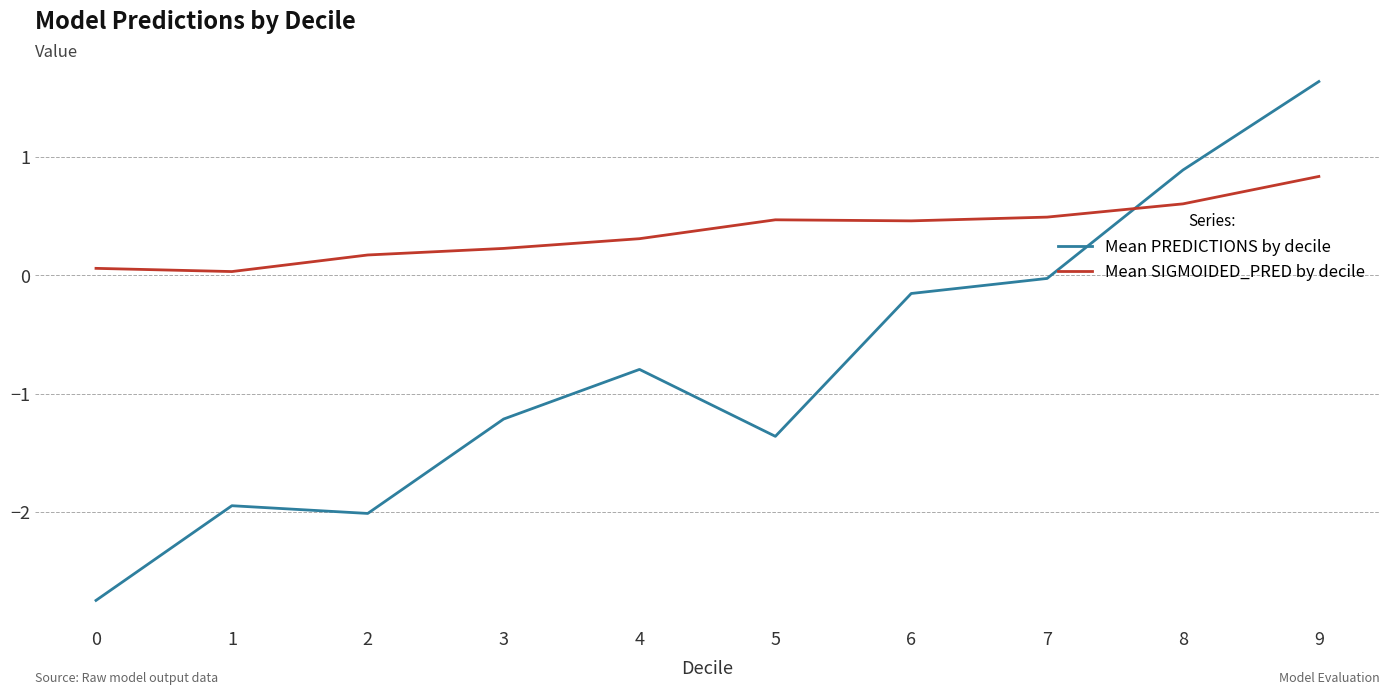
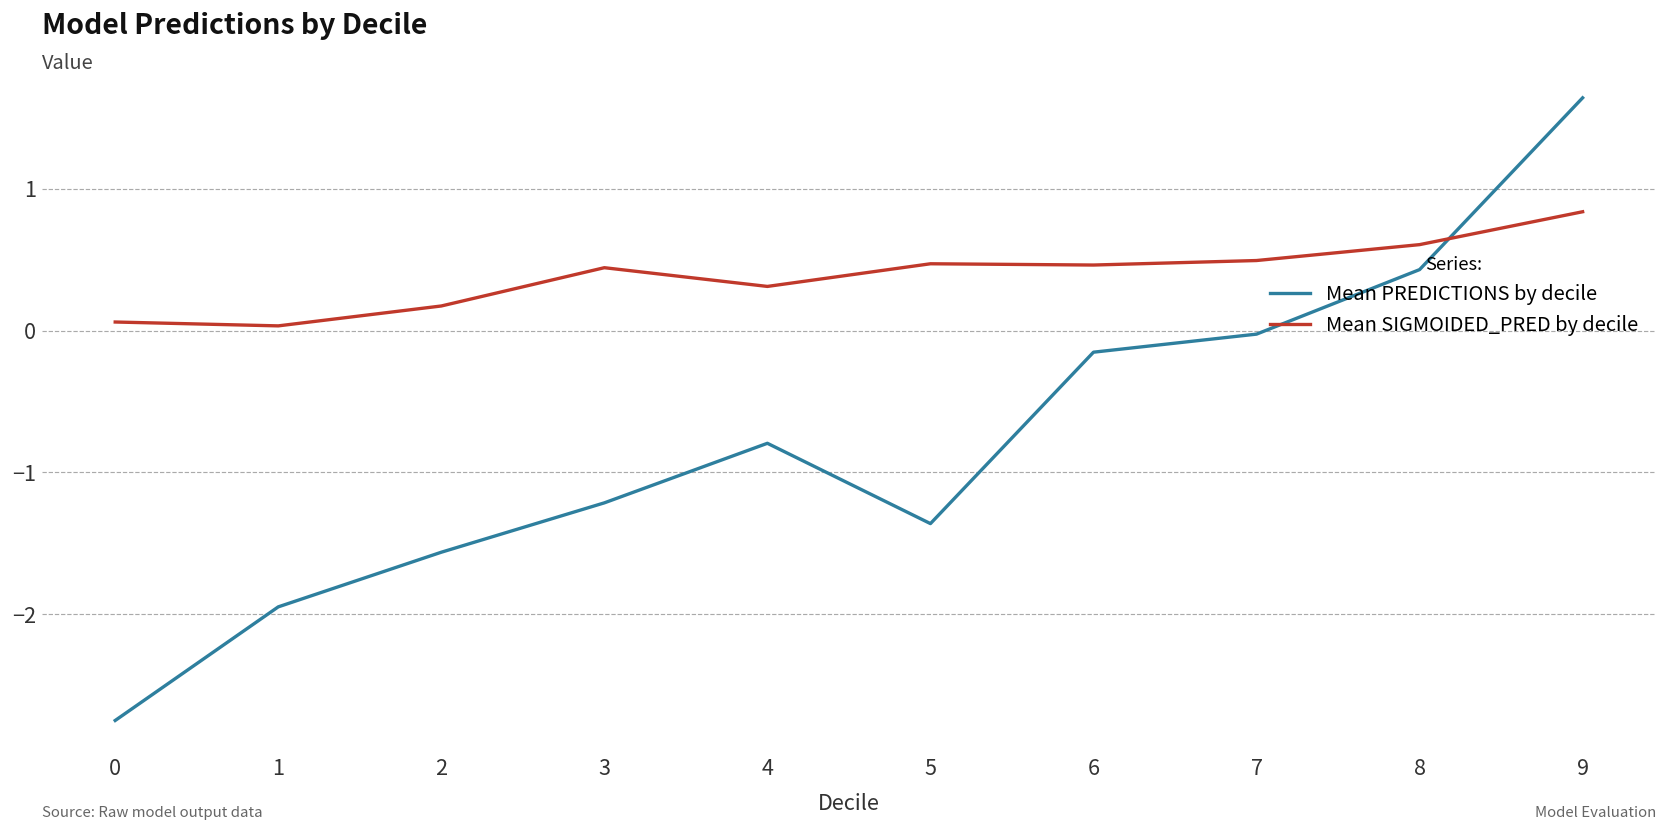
Mean PREDICTIONS by decile, 2: -2.01 -> -1.56
Mean SIGMOIDED_PRED by decile, 3: 0.23 -> 0.44
Mean PREDICTIONS by decile, 8: 0.89 -> 0.43
